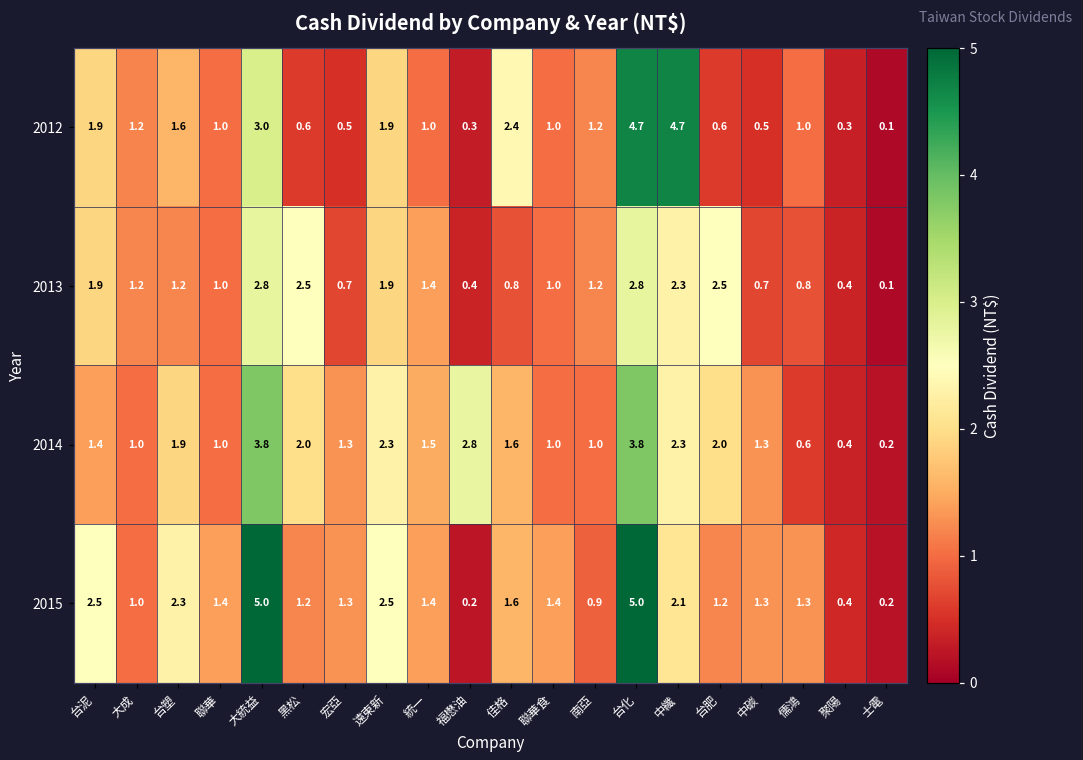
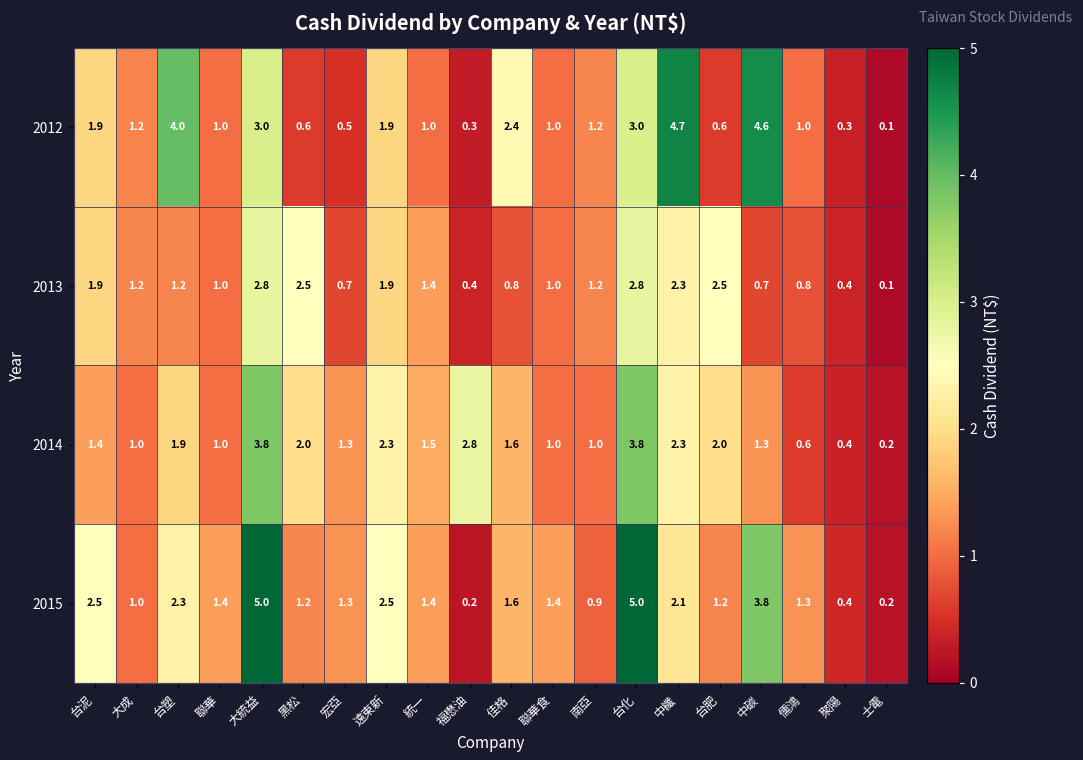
2012, 台塑: 1.6 -> 4.0
2012, 台化: 4.7 -> 3.0
2012, 中碳: 0.5 -> 4.6
2015, 中碳: 1.3 -> 3.8
